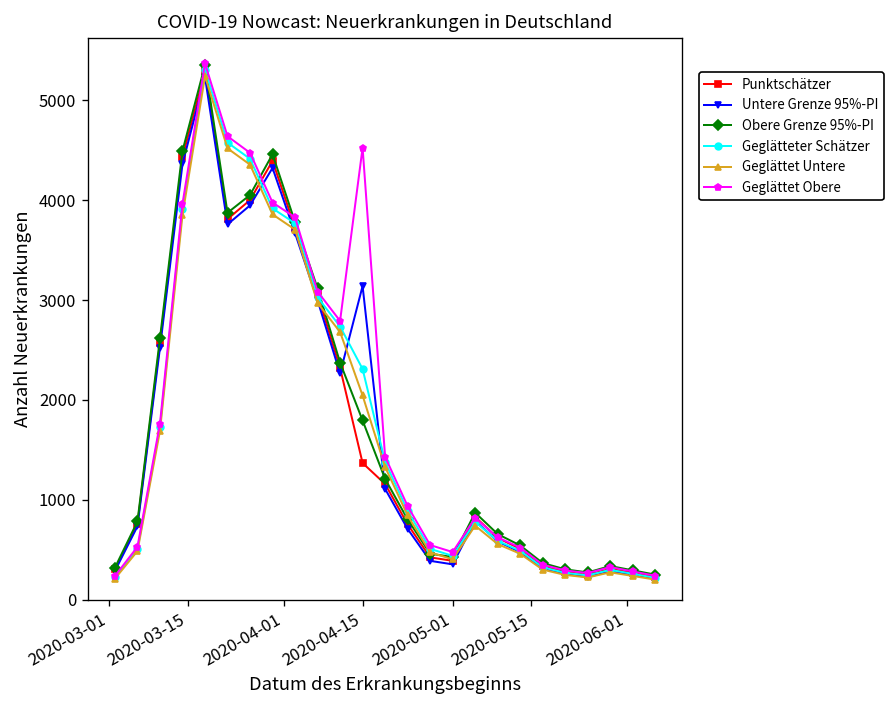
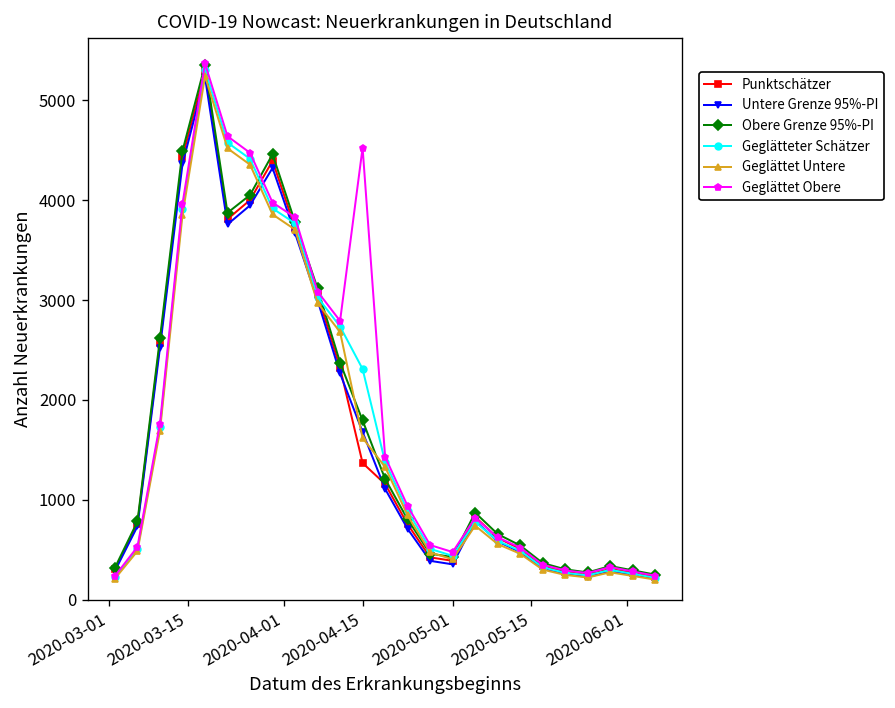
Untere Grenze 95%-PI, 2020-04-15: 3100 -> 1700
Geglättet Untere, 2020-04-15: 2000 -> 1600
